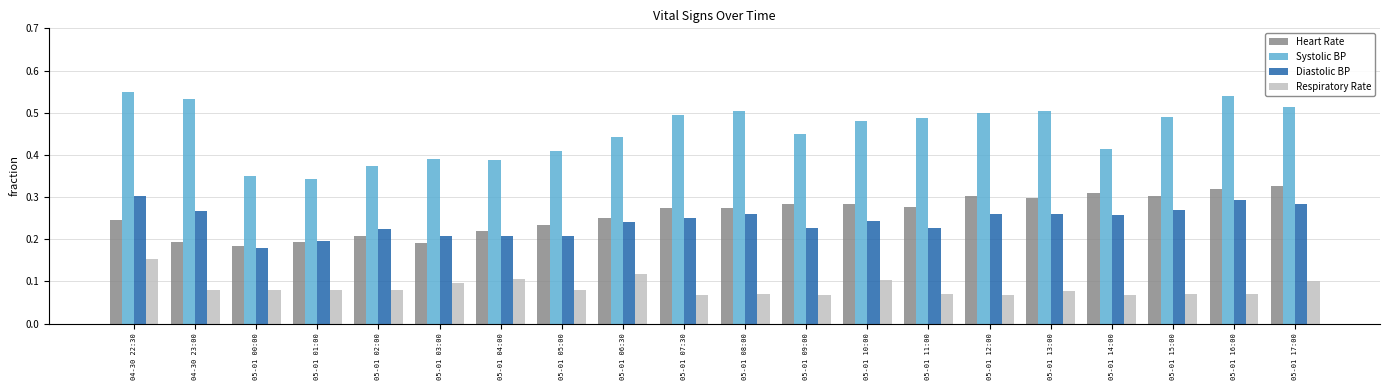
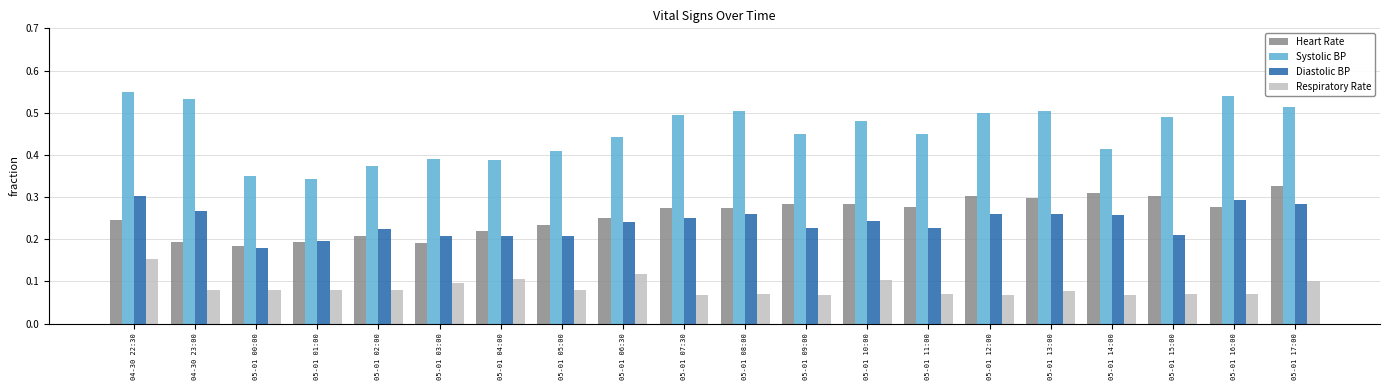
Systolic BP, 05-01 11:00: 0.49 -> 0.45
Diastolic BP, 05-01 15:00: 0.27 -> 0.21
Heart Rate, 05-01 16:00: 0.32 -> 0.28
